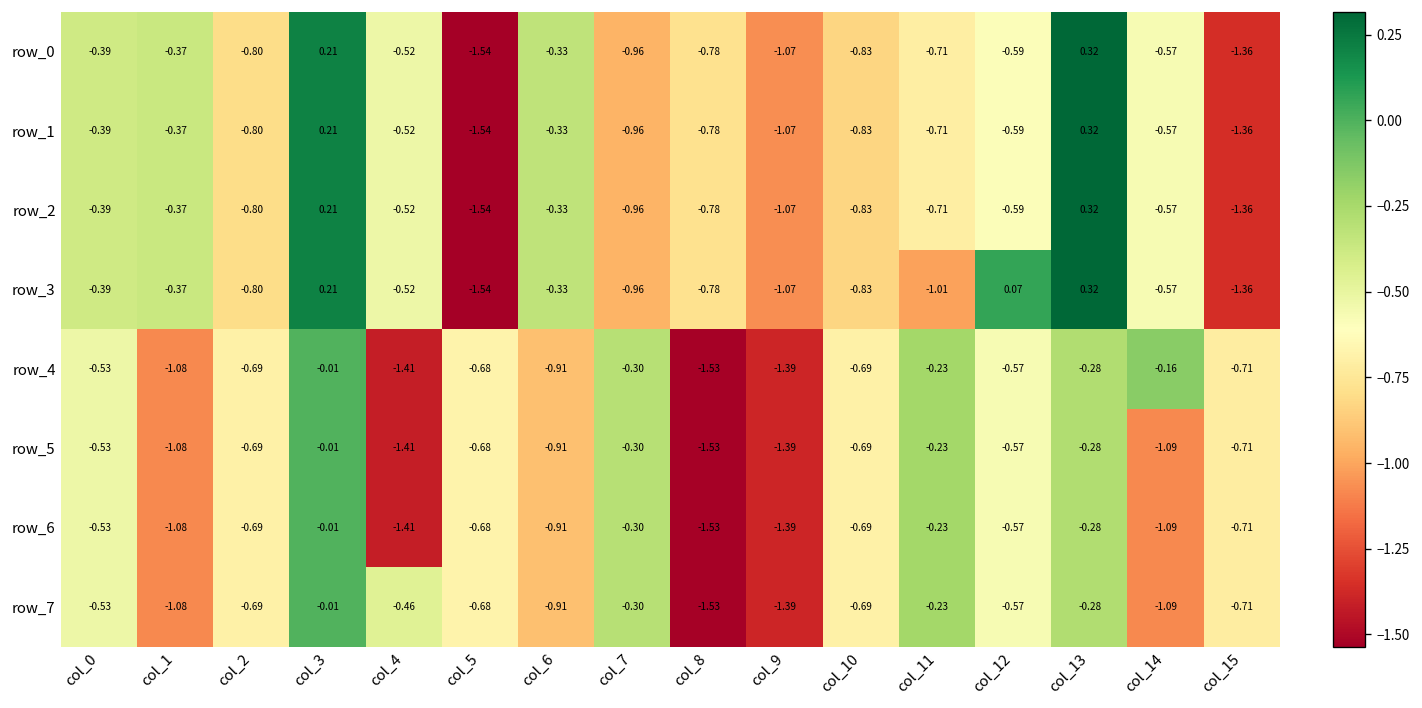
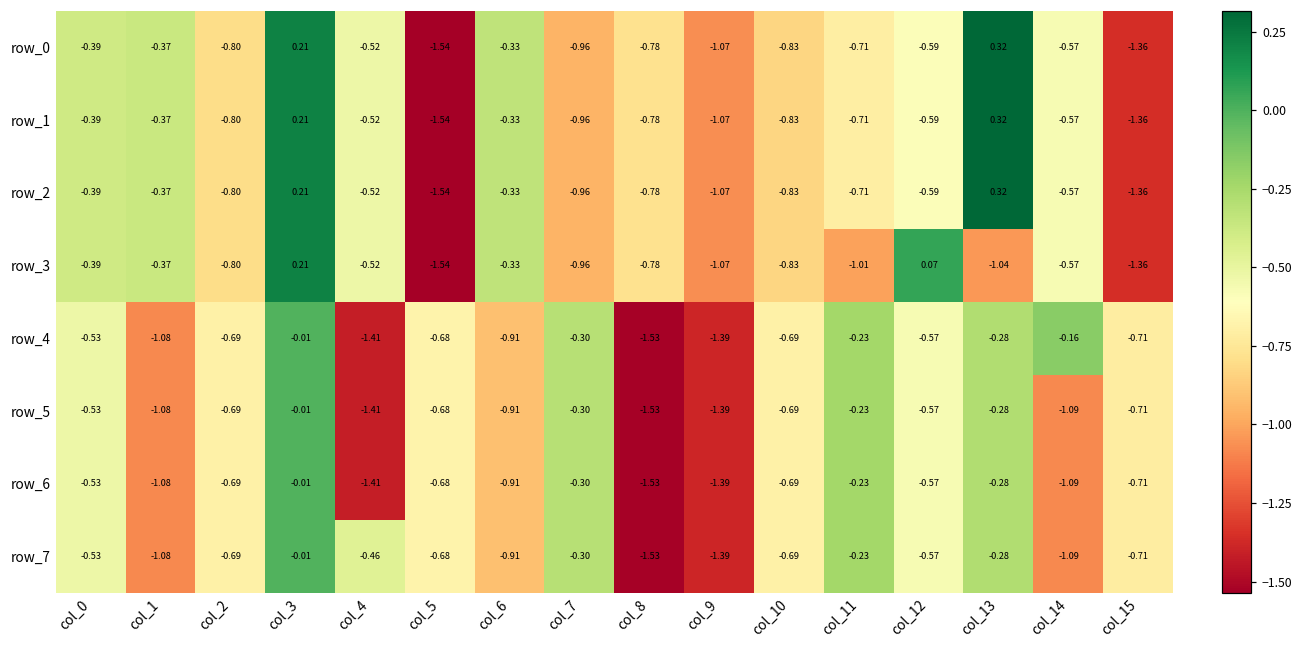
row_3, col_13: 0.32 -> -1.04
